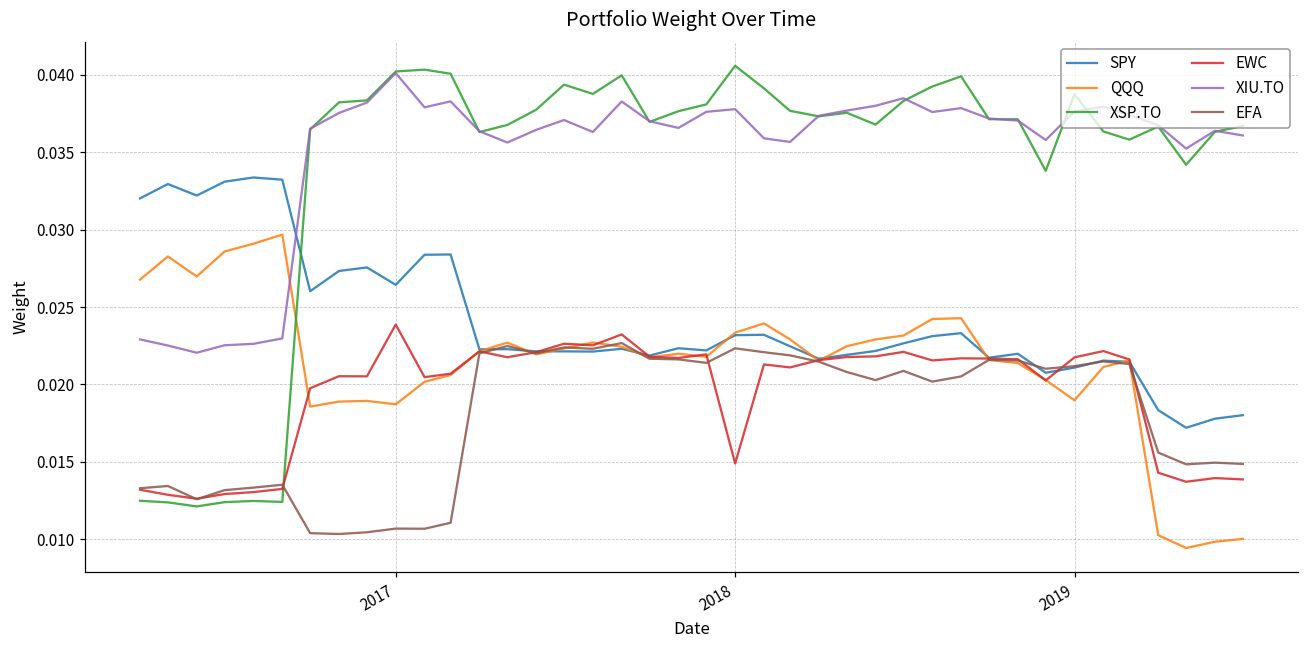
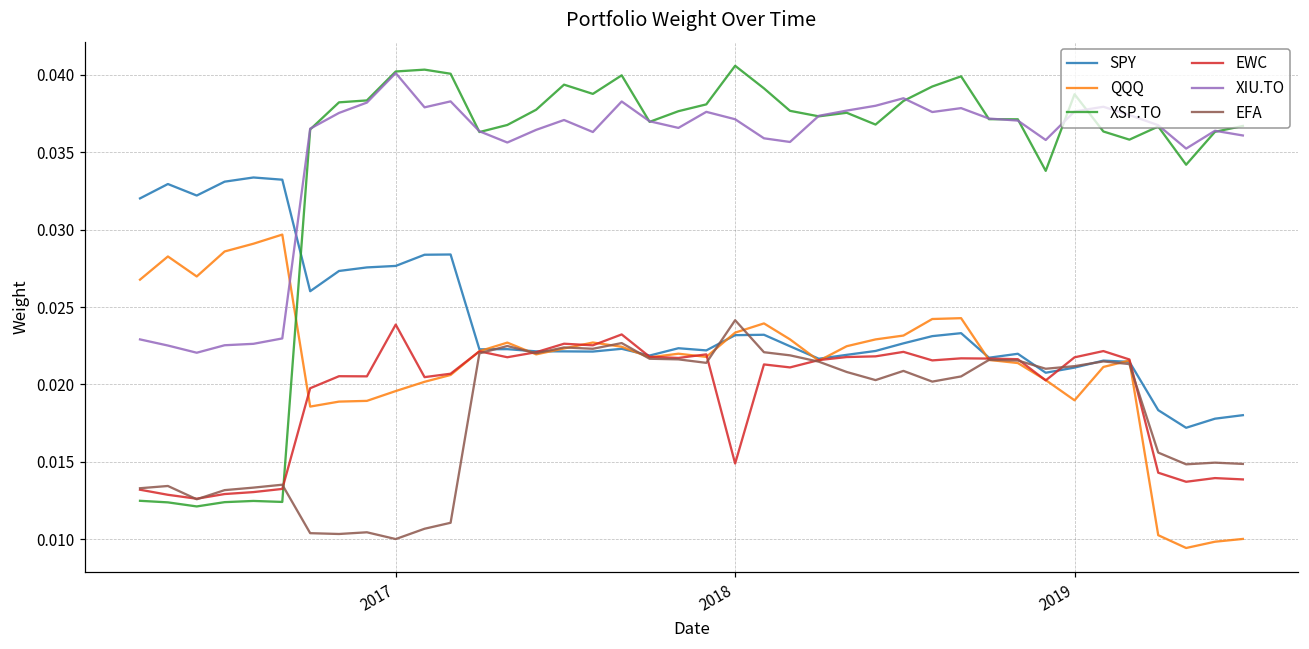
SPY, 2017: 0.0264 -> 0.0277
QQQ, 2017: 0.0187 -> 0.0196
EFA, 2017: 0.0107 -> 0.0100
XIU.TO, 2018: 0.0378 -> 0.0371
EFA, 2018: 0.0223 -> 0.0242
